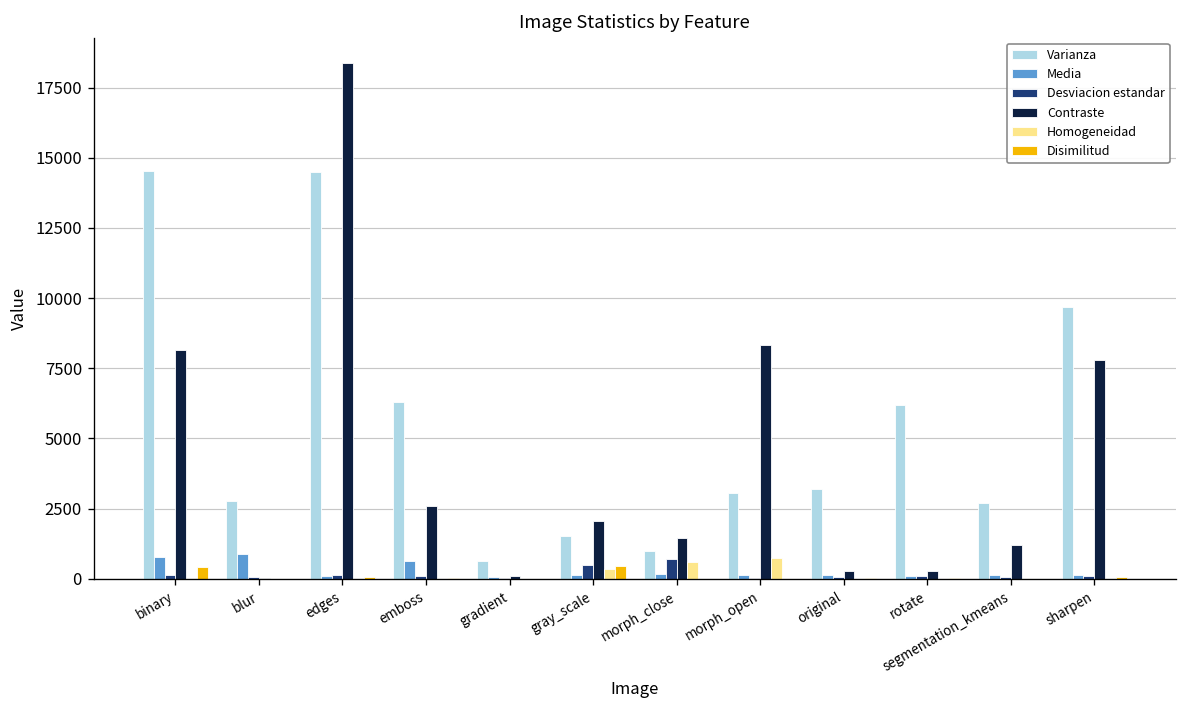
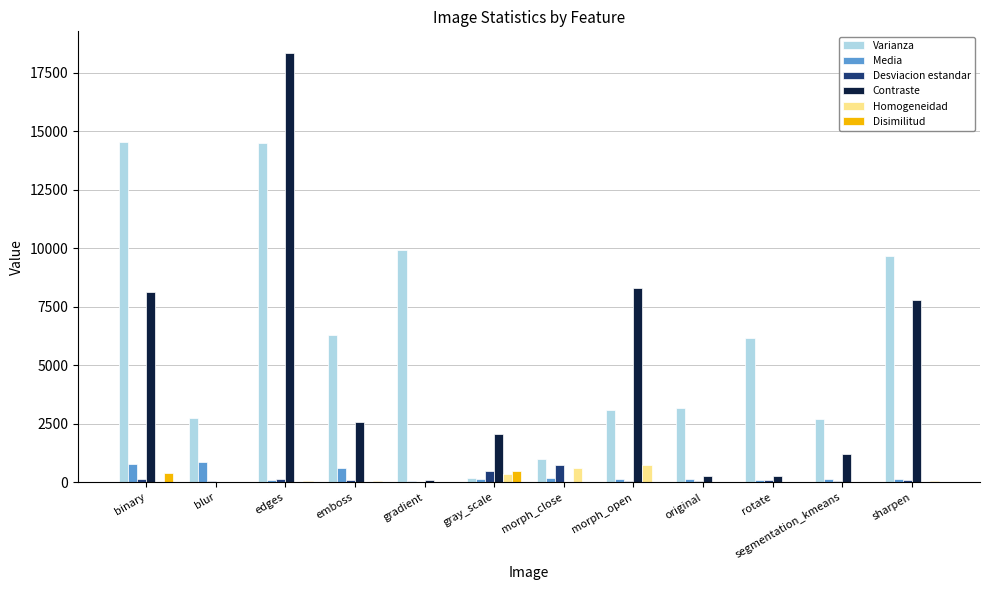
Varianza, gradient: 600 -> 9900
Varianza, gray_scale: 1500 -> 200
Contraste, morph_close: 1500 -> 0
